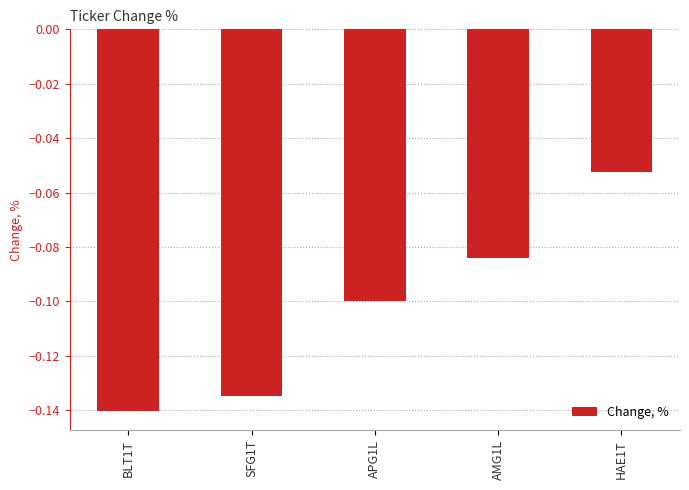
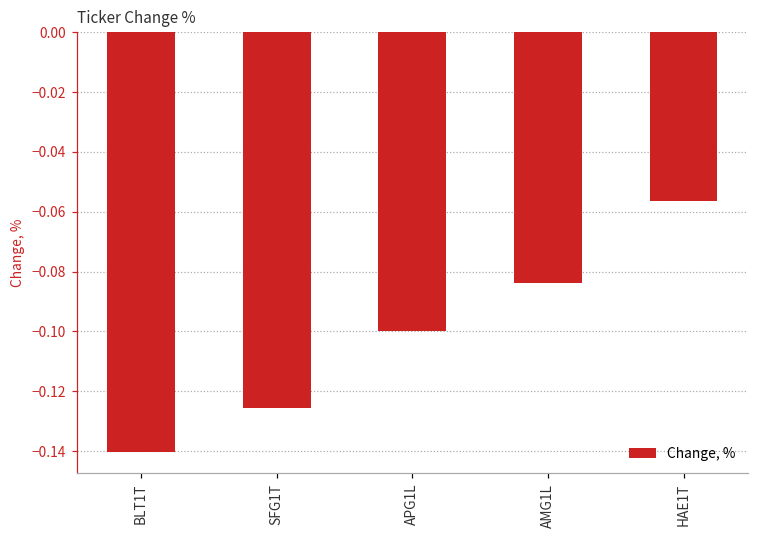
SFG1T: -0.135 -> -0.125
HAE1T: -0.053 -> -0.057
